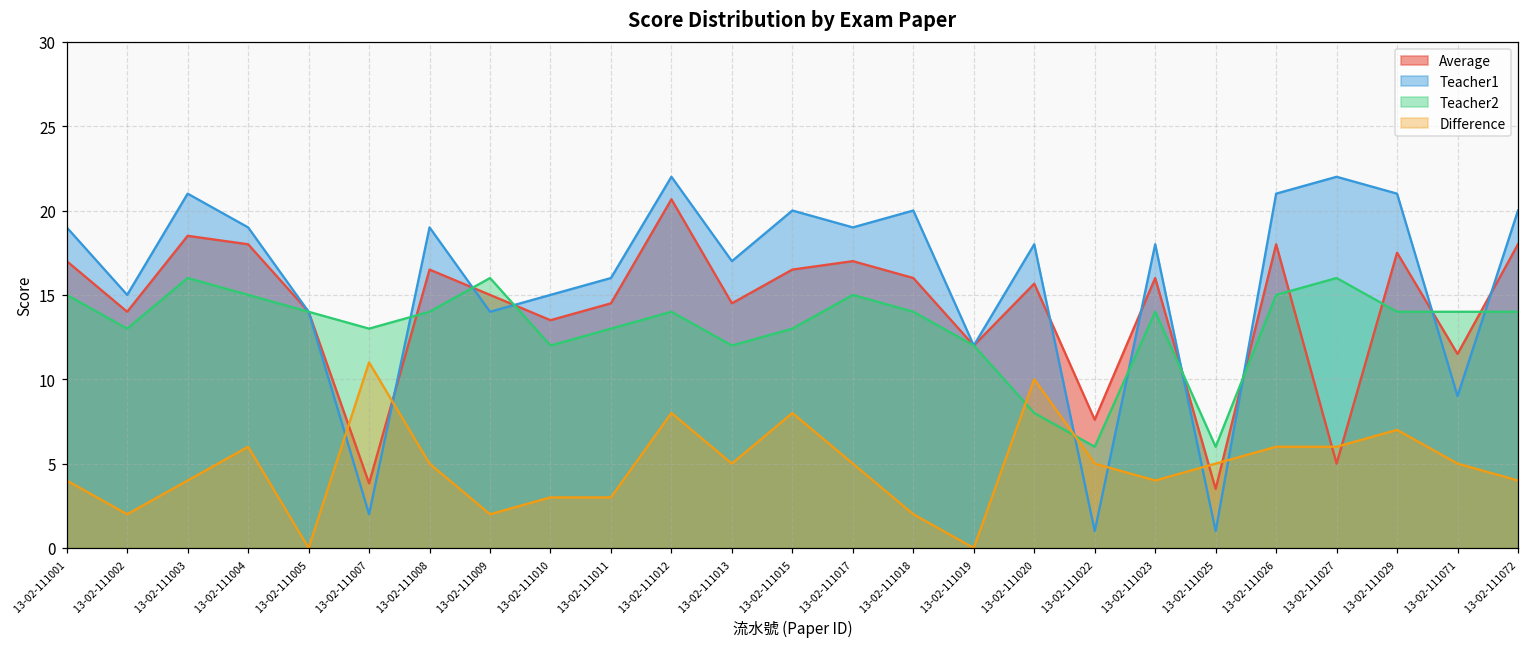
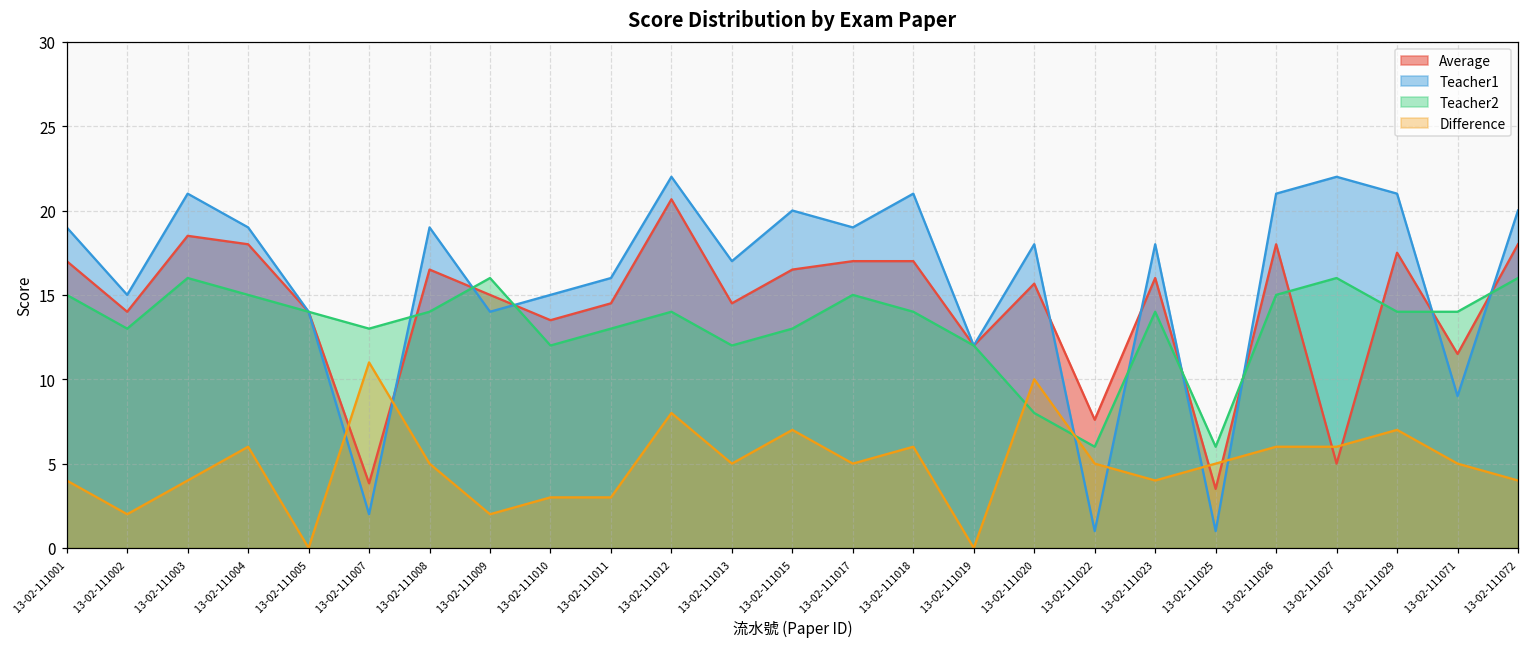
Difference, 13-02-111015: 8 -> 7
Average, 13-02-111018: 16 -> 17
Teacher1, 13-02-111018: 20 -> 21
Difference, 13-02-111018: 2 -> 6
Teacher2, 13-02-111072: 14 -> 16
